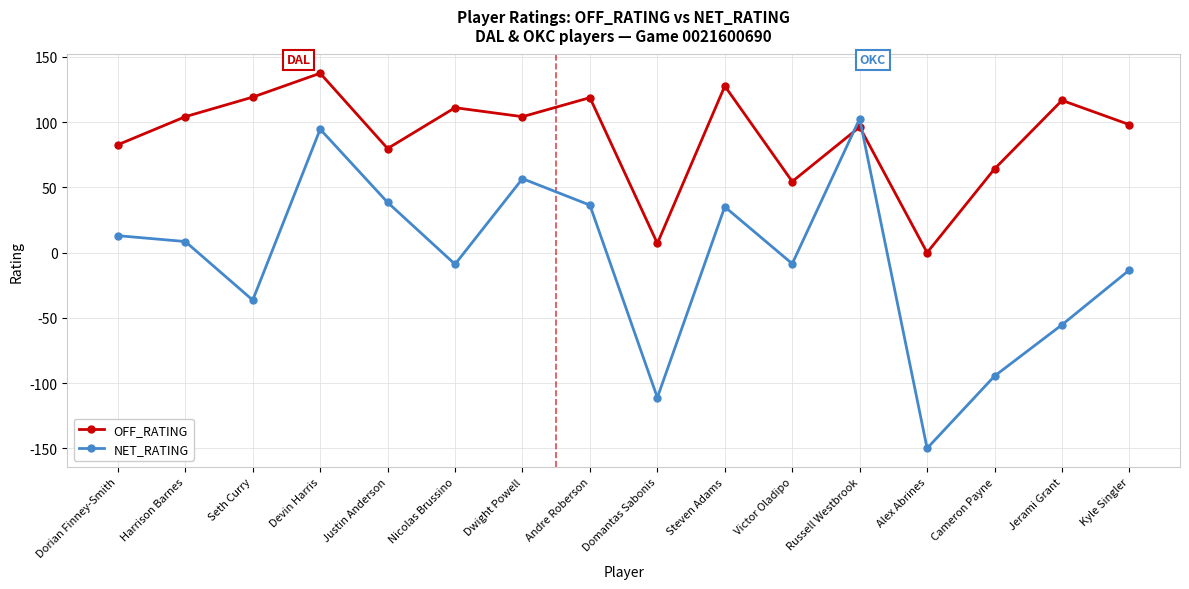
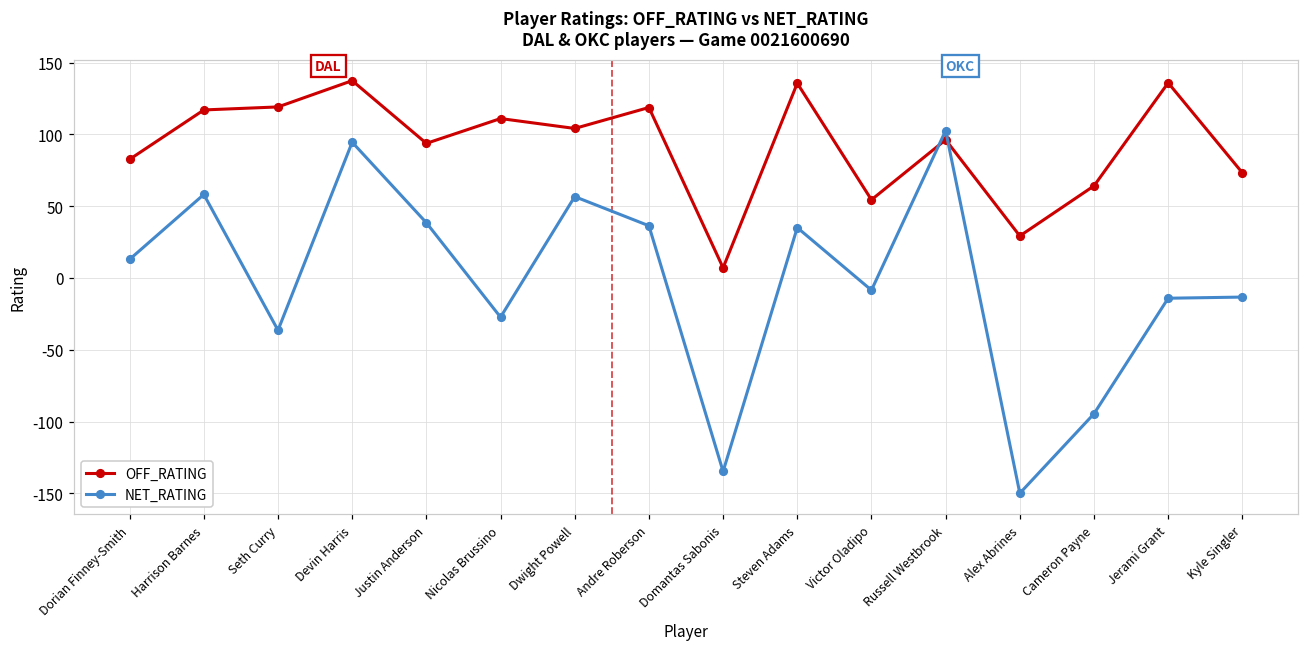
OFF_RATING, Harrison Barnes: 104 -> 117
NET_RATING, Harrison Barnes: 9 -> 58
OFF_RATING, Justin Anderson: 80 -> 94
NET_RATING, Nicolas Brussino: -9 -> -27
NET_RATING, Domantas Sabonis: -111 -> -135
OFF_RATING, Steven Adams: 128 -> 136
OFF_RATING, Alex Abrines: 0 -> 29
OFF_RATING, Jerami Grant: 117 -> 136
NET_RATING, Jerami Grant: -55 -> -14
OFF_RATING, Kyle Singler: 98 -> 73
